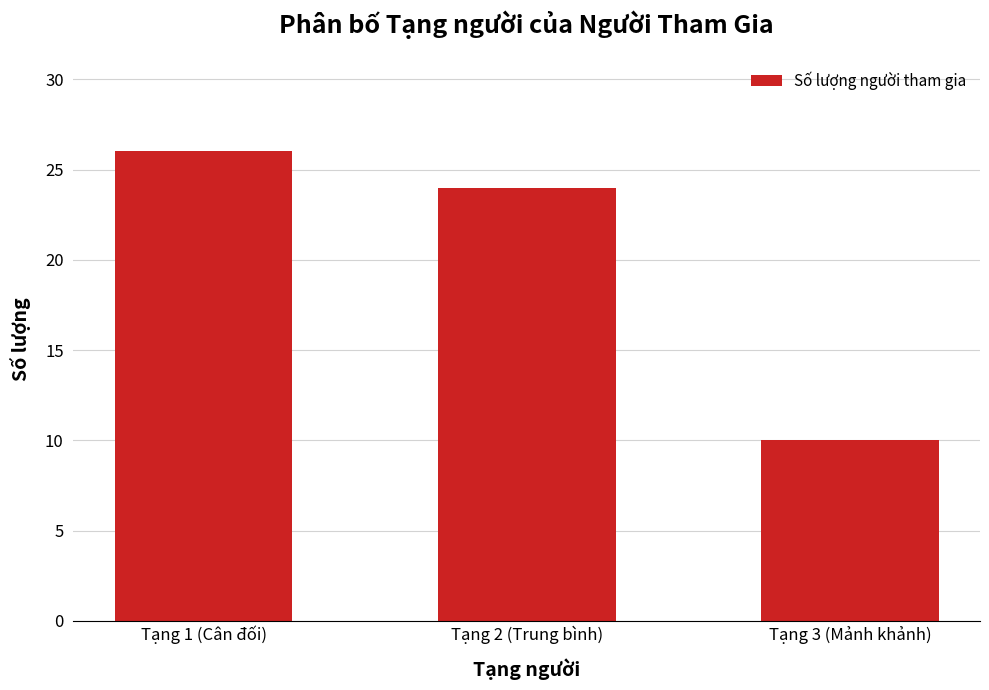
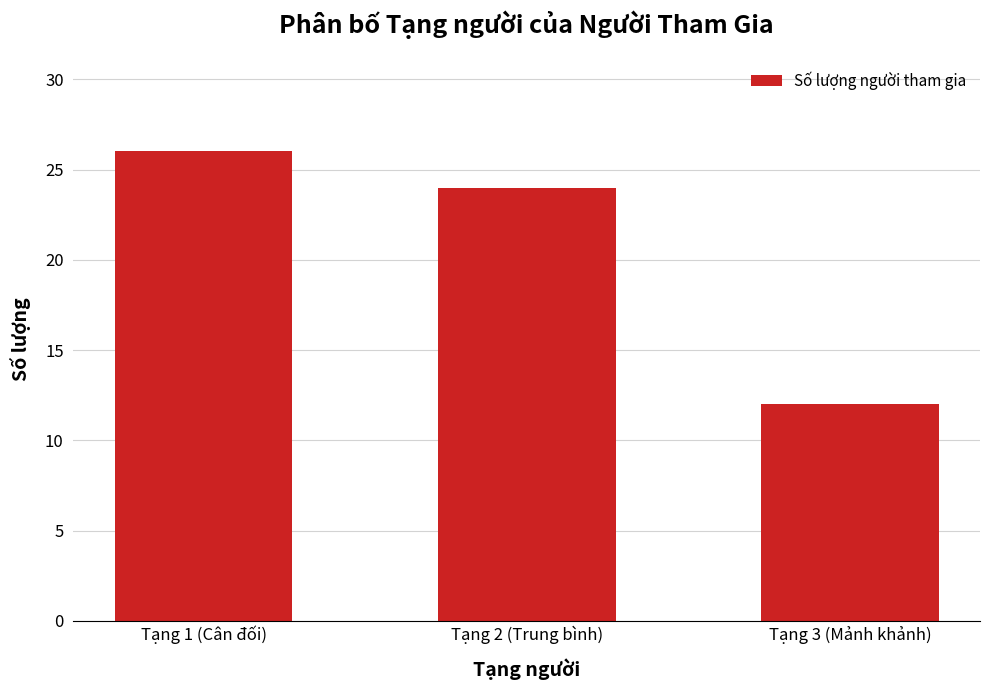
Tạng 3 (Mảnh khảnh): 10 -> 12
